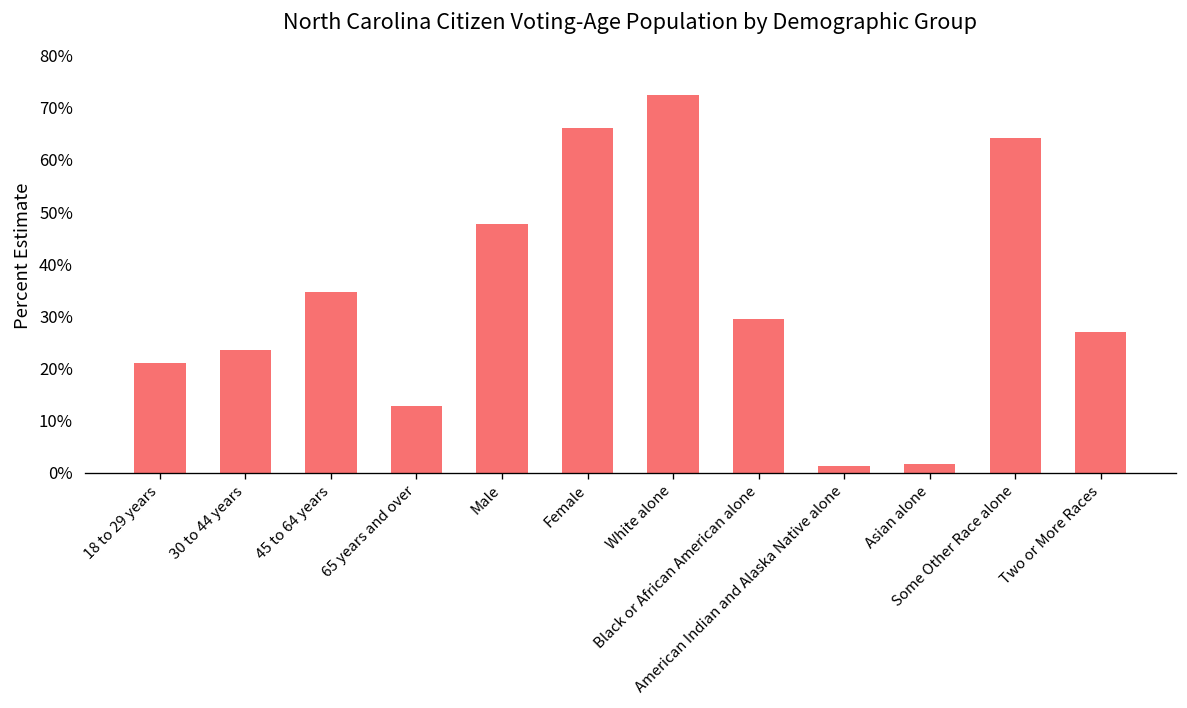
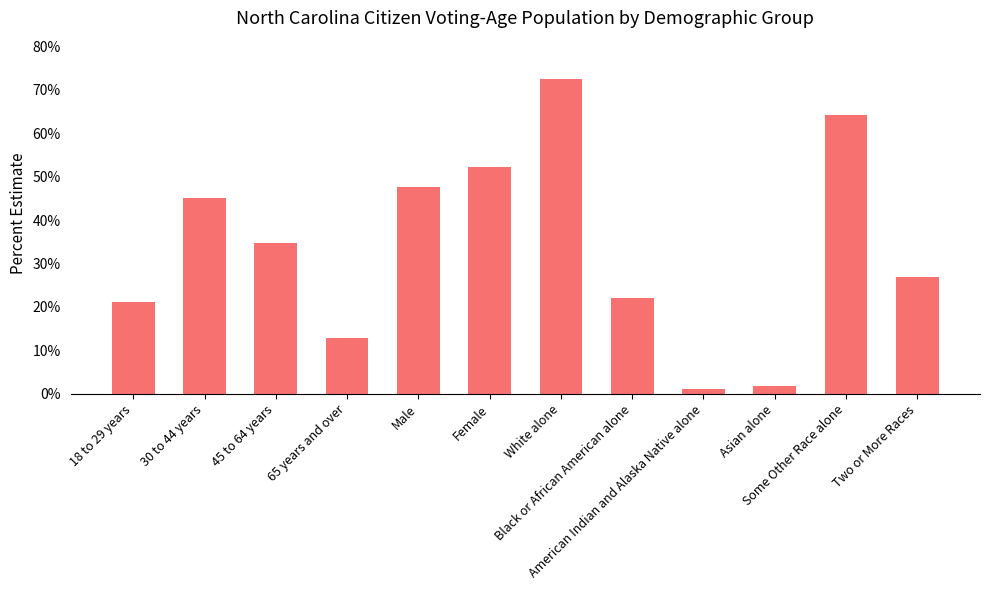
30 to 44 years: 24% -> 45%
Female: 66% -> 52%
Black or African American alone: 30% -> 22%
